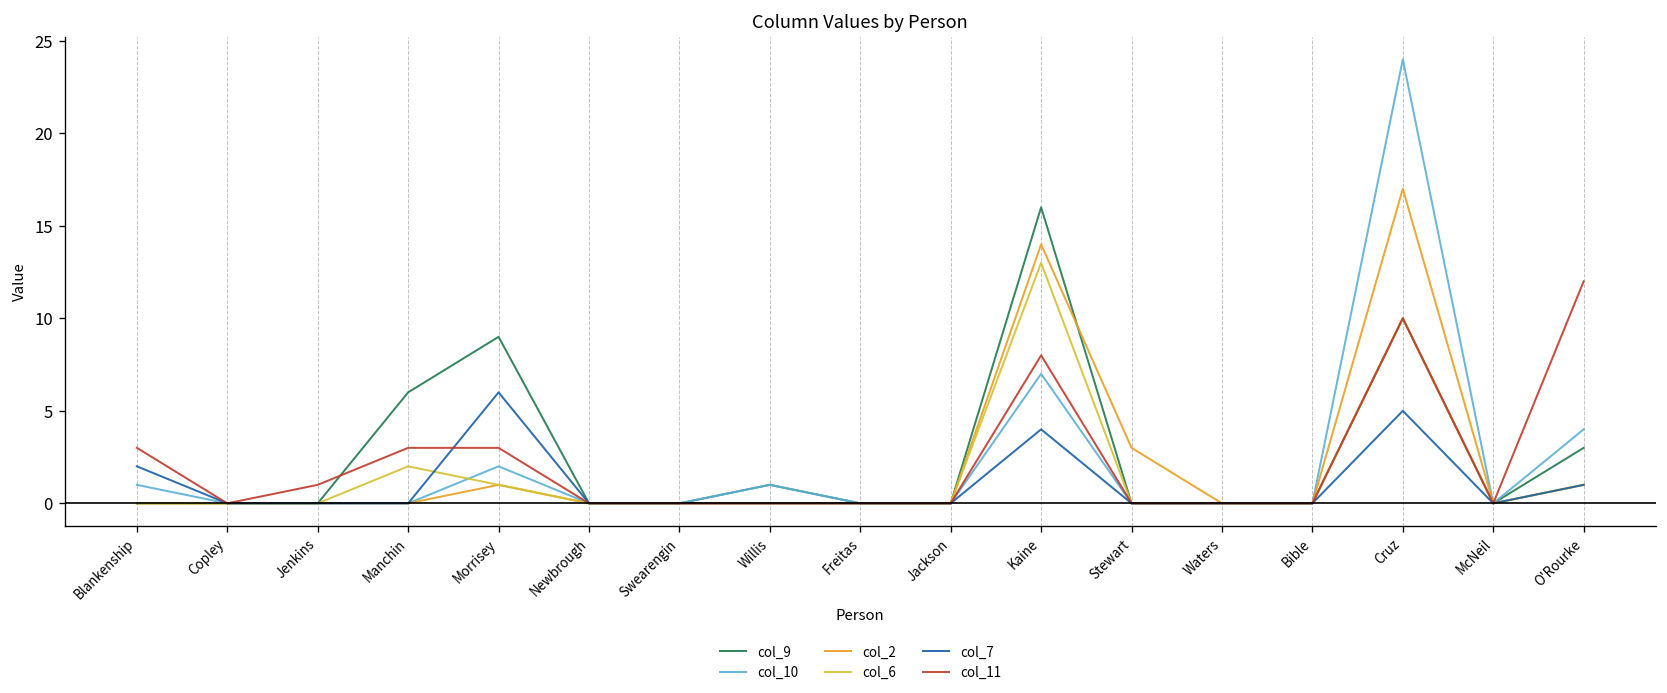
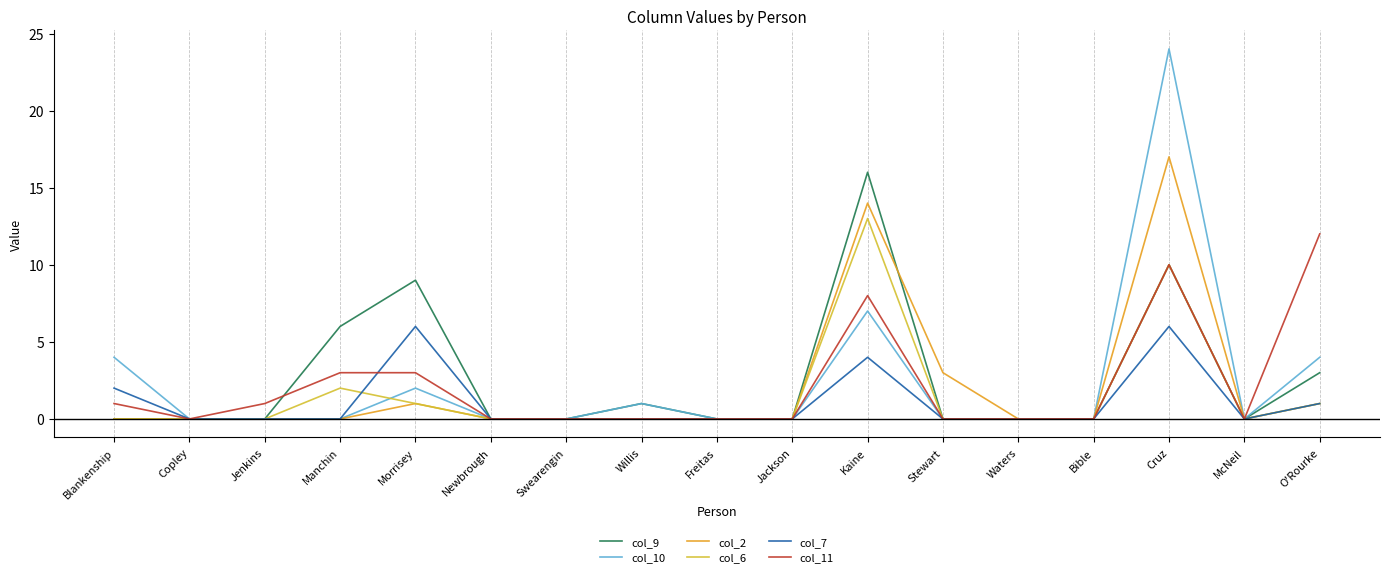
col_10, Blankenship: 1 -> 4
col_11, Blankenship: 3 -> 1
col_7, Cruz: 5 -> 6
